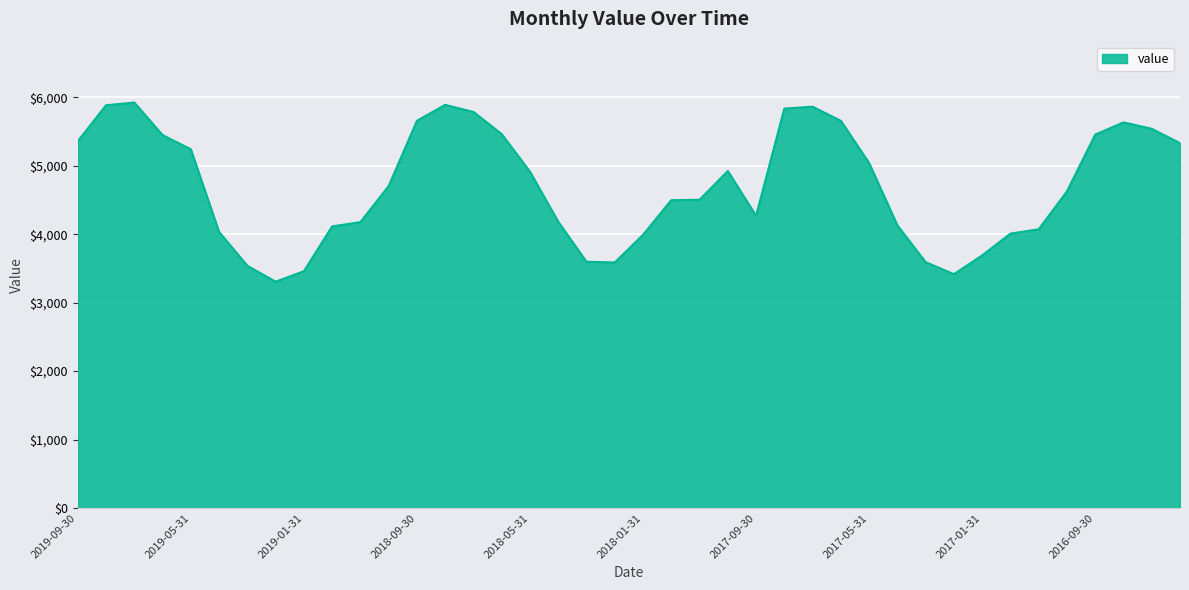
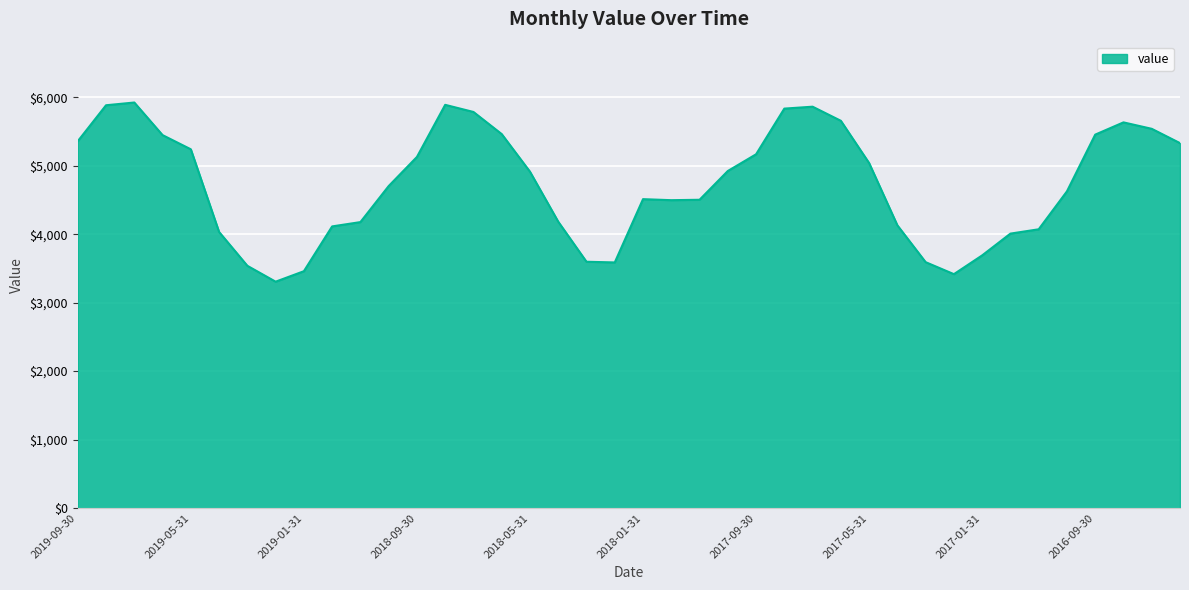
2018-09-30: $5,700 -> $5,100
2018-01-31: $4,000 -> $4,500
2017-09-30: $4,300 -> $5,200
